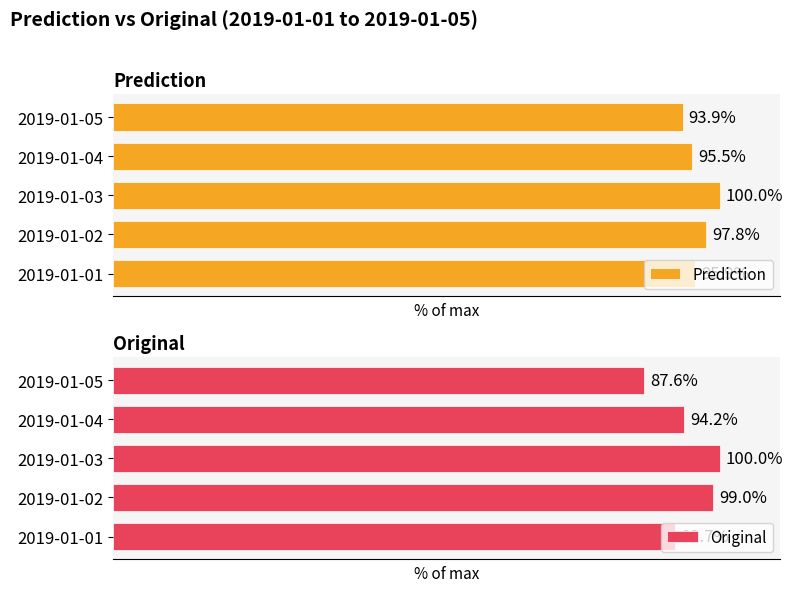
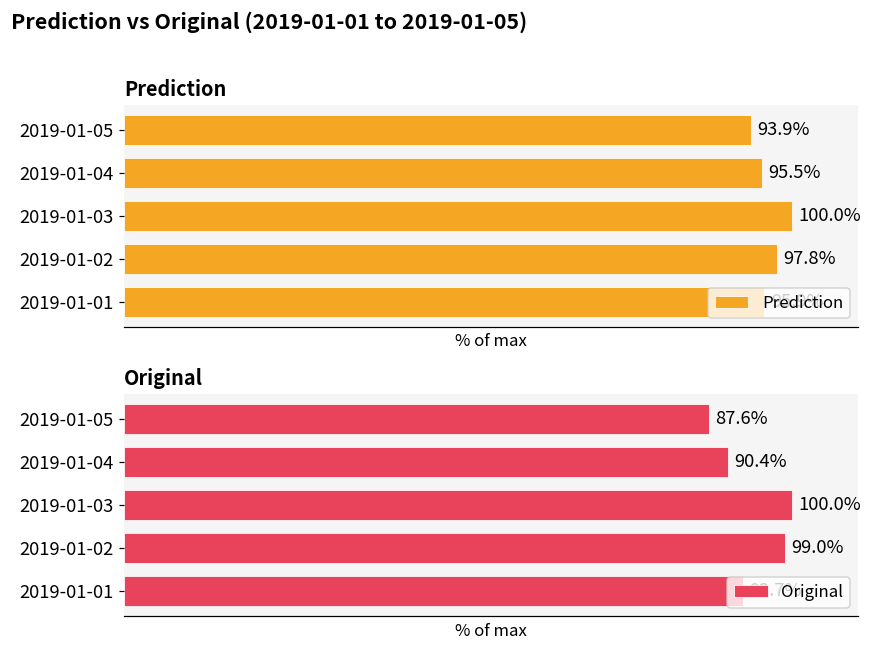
Original, 2019-01-04: 94.2% -> 90.4%
